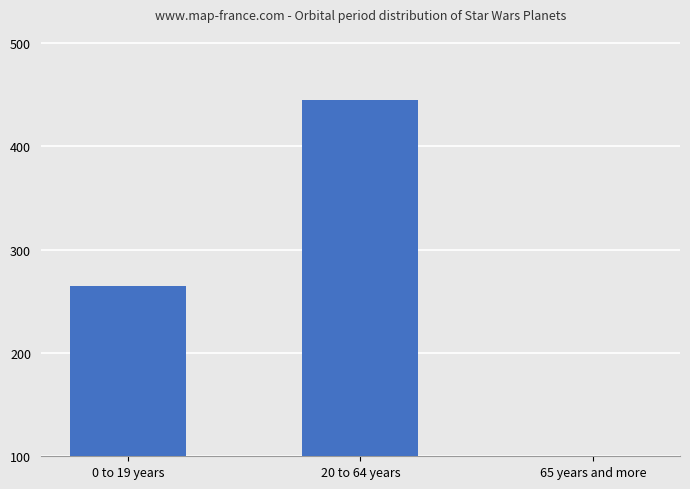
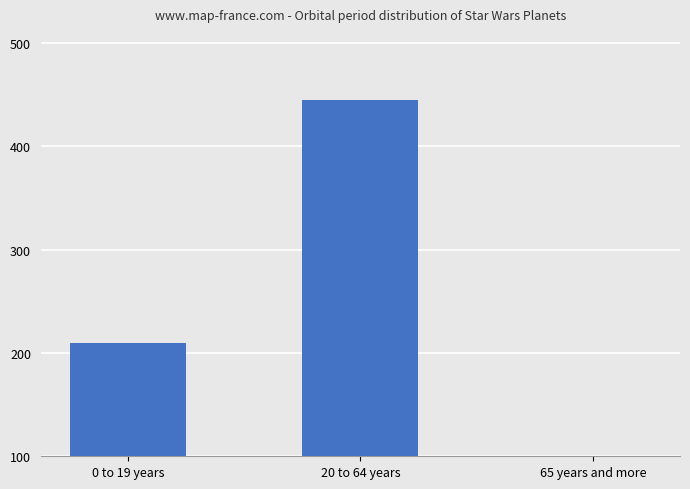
0 to 19 years: 265 -> 210
